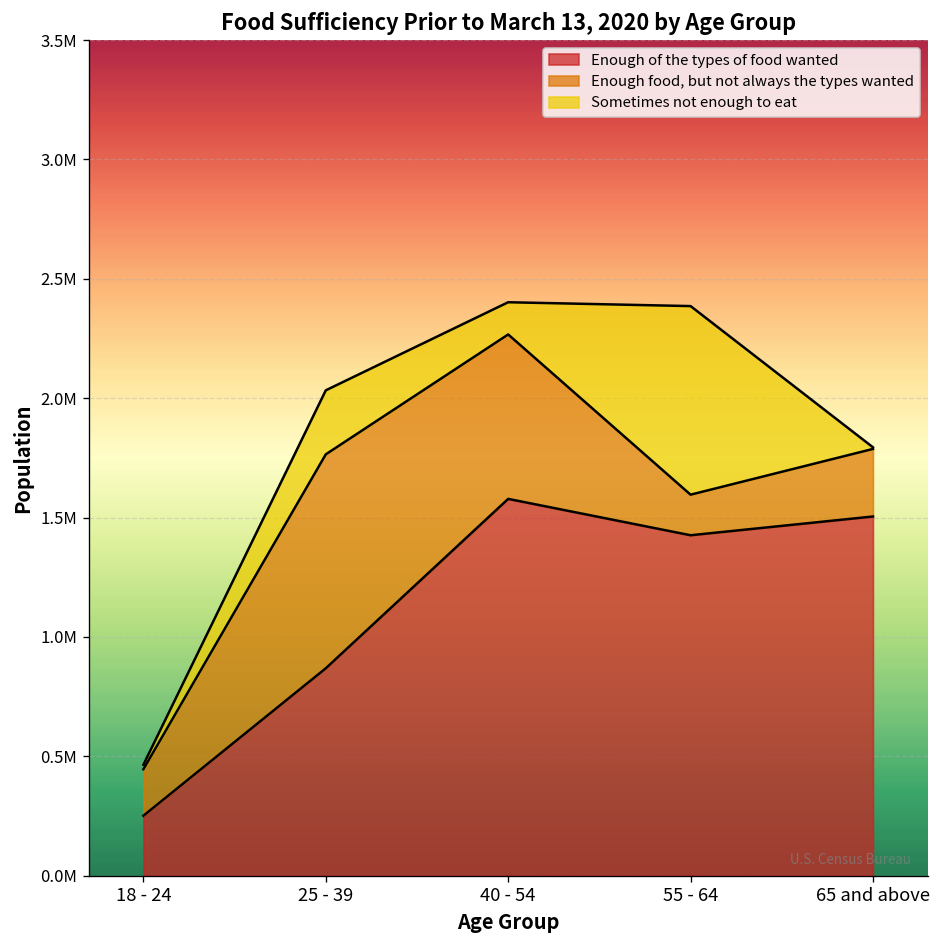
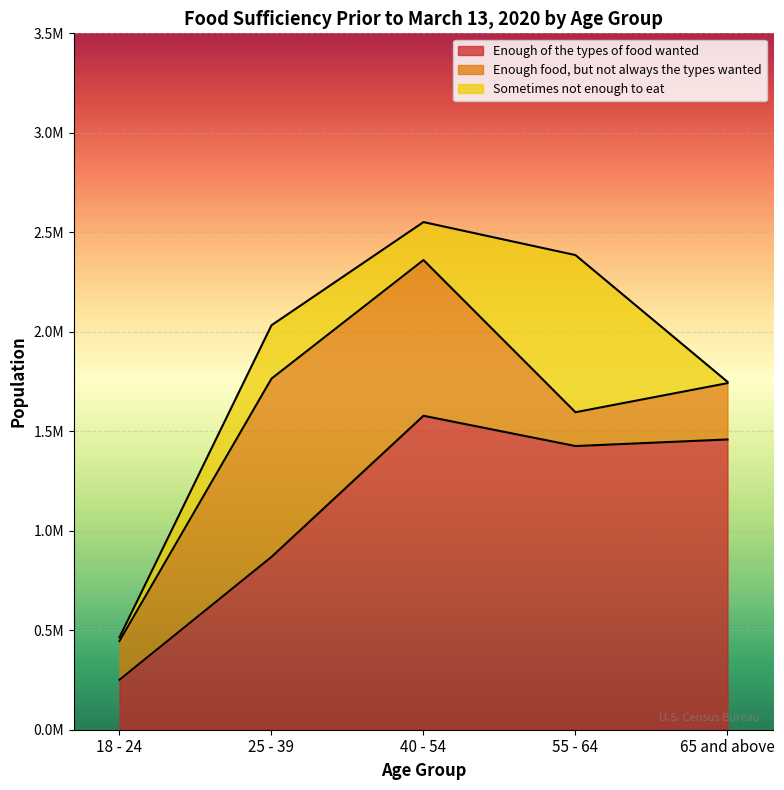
Enough food, but not always the types wanted, 40 - 54: 690000 -> 780000
Sometimes not enough to eat, 40 - 54: 130000 -> 190000
Enough of the types of food wanted, 65 and above: 1500000 -> 1460000
